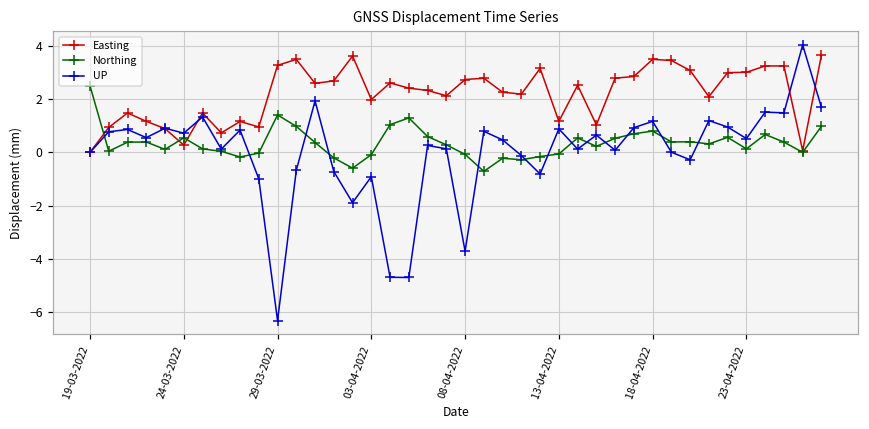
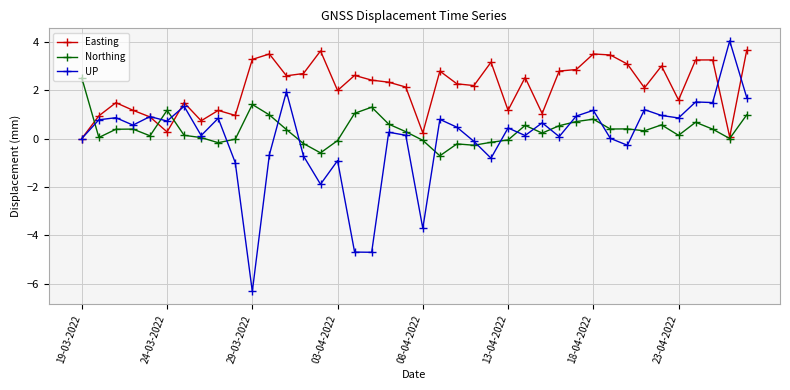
Northing, 24-03-2022: 0.5 -> 1.2
Easting, 08-04-2022: 2.7 -> 0.2
UP, 13-04-2022: 0.9 -> 0.4
Easting, 23-04-2022: 3.0 -> 1.6
UP, 23-04-2022: 0.5 -> 0.8
